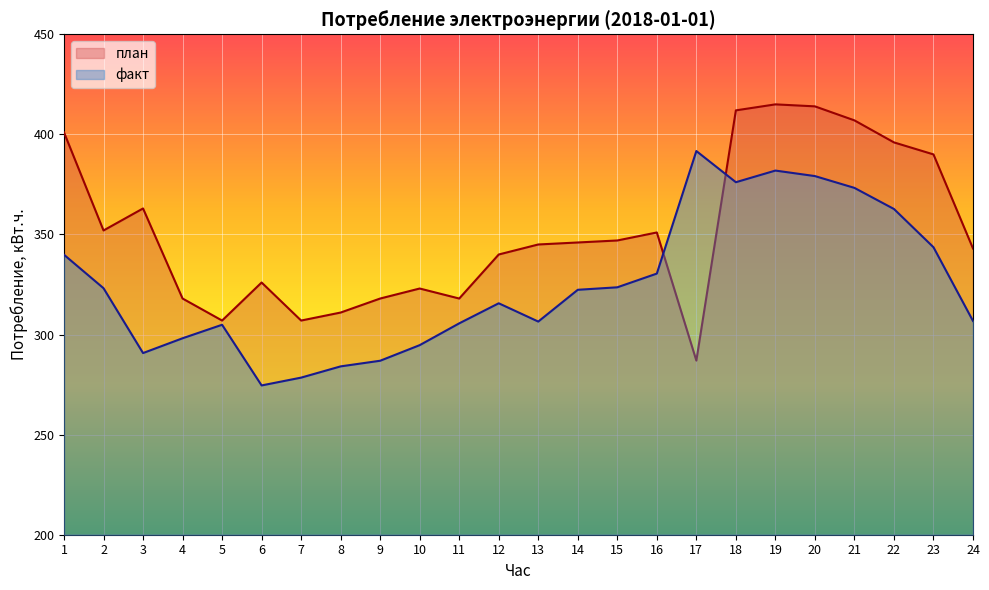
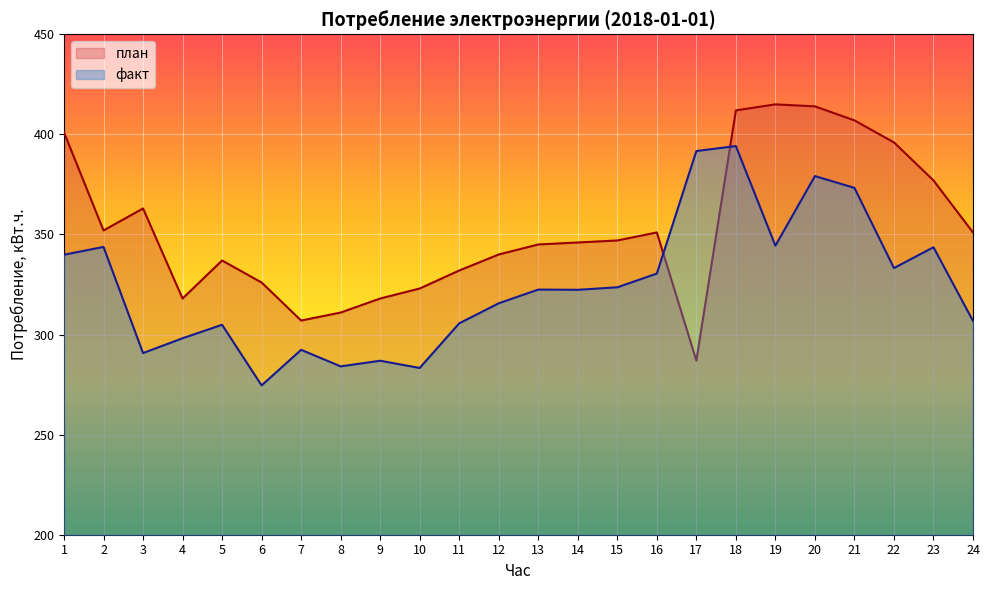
факт, 2: 323 -> 344
план, 5: 307 -> 337
факт, 7: 278 -> 292
факт, 10: 295 -> 283
план, 11: 318 -> 332
факт, 13: 306 -> 322
факт, 18: 376 -> 394
факт, 19: 382 -> 344
факт, 22: 363 -> 333
план, 23: 390 -> 377
план, 24: 343 -> 351
